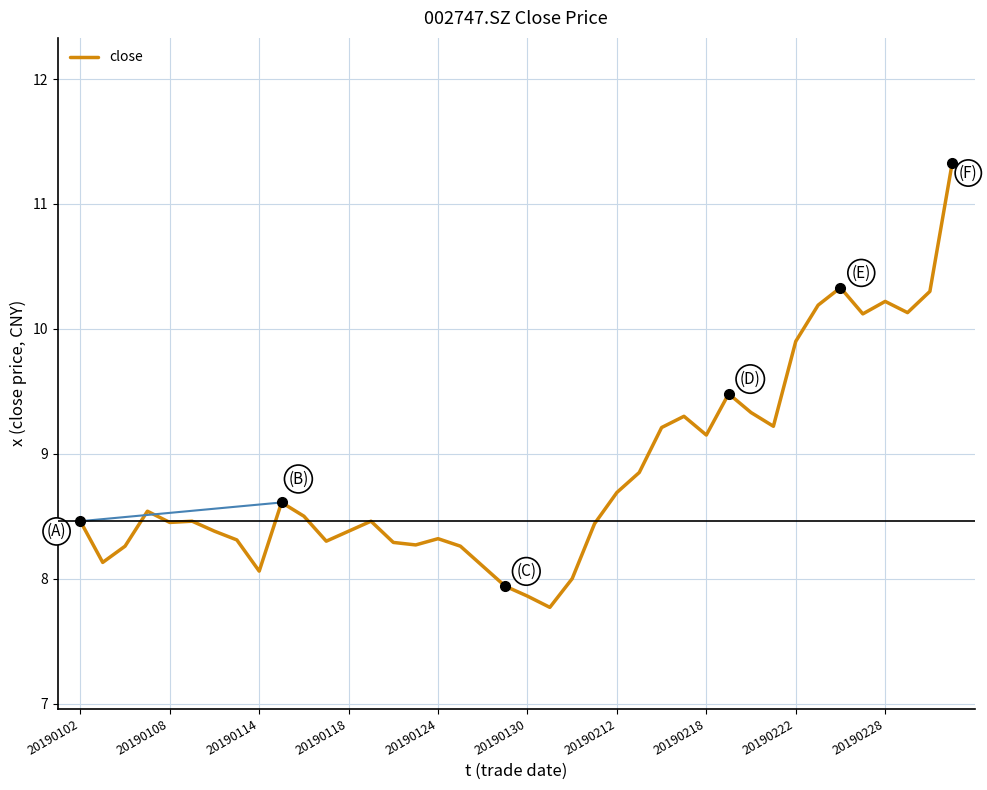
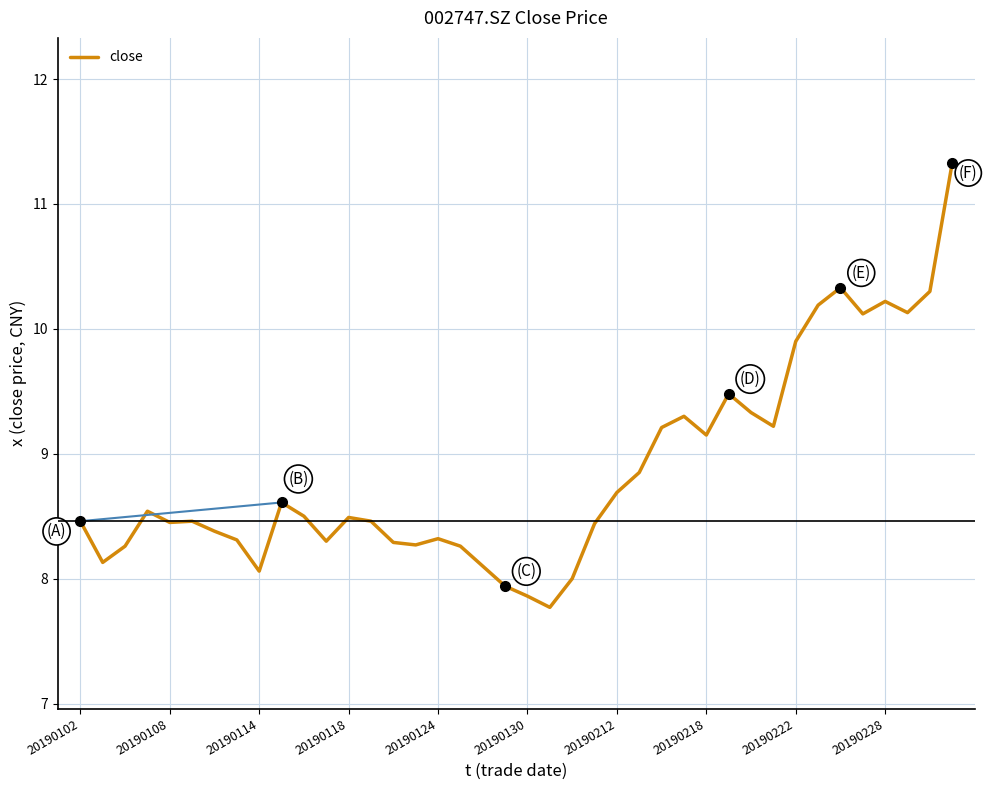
close, 20190118: 8.38 -> 8.49
